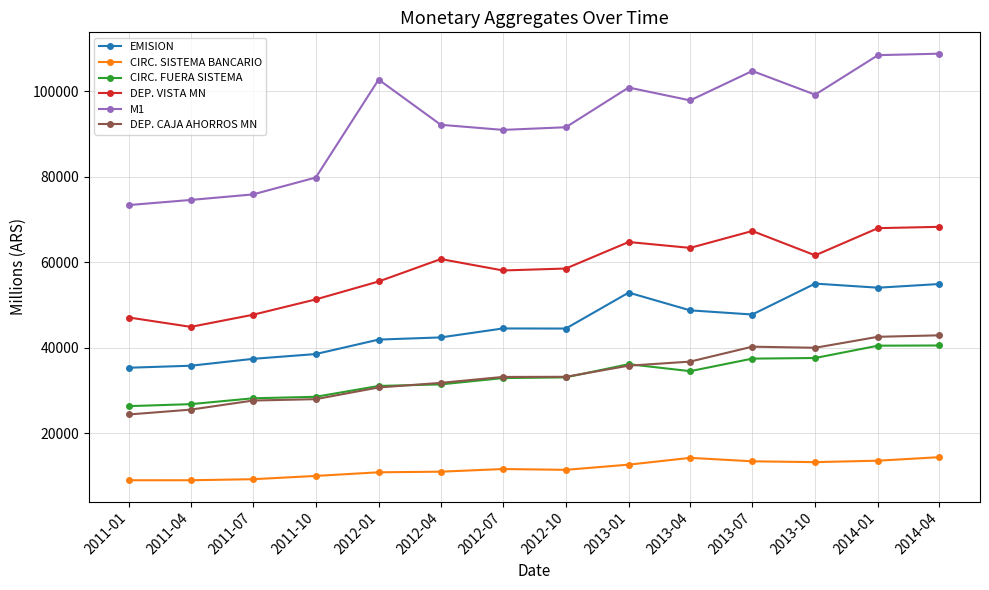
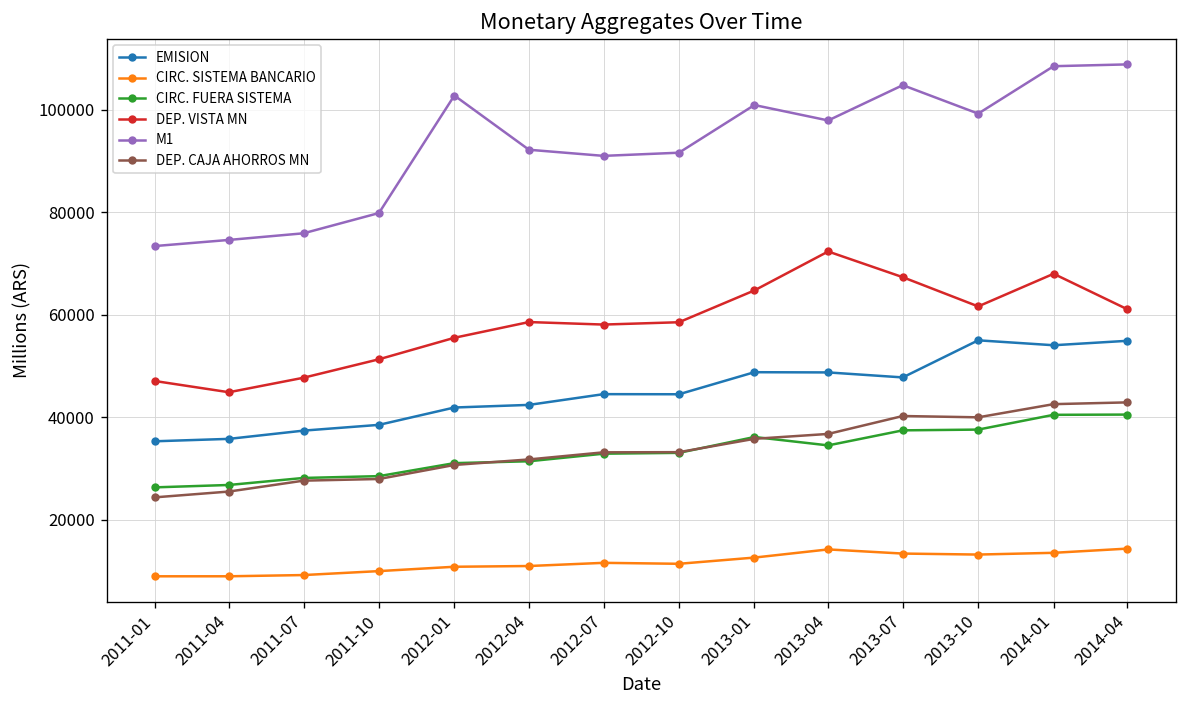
DEP. VISTA MN, 2012-04: 61000 -> 59000
EMISION, 2013-01: 53000 -> 49000
DEP. VISTA MN, 2013-04: 63000 -> 72000
DEP. VISTA MN, 2014-04: 68000 -> 61000
